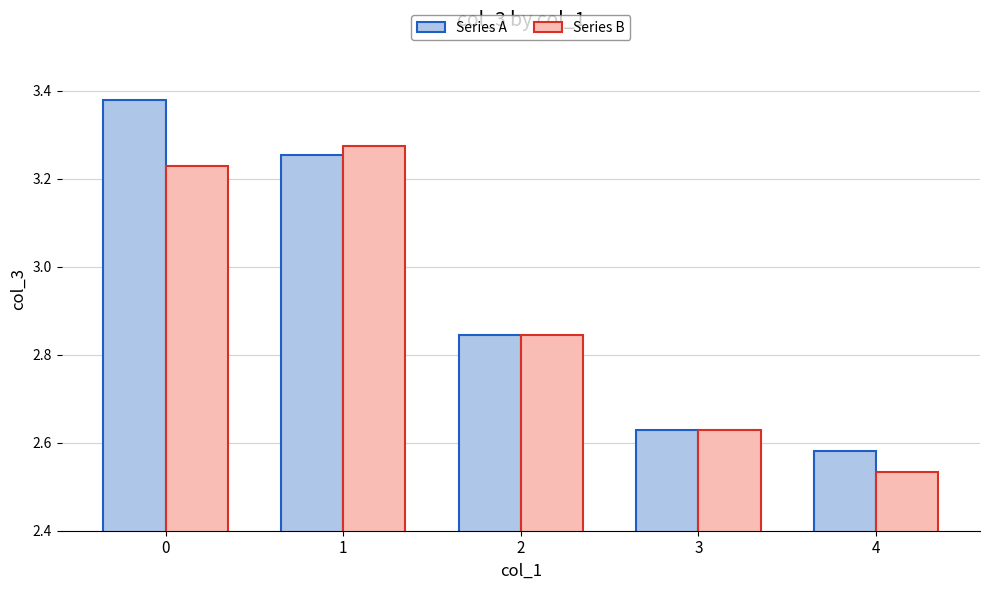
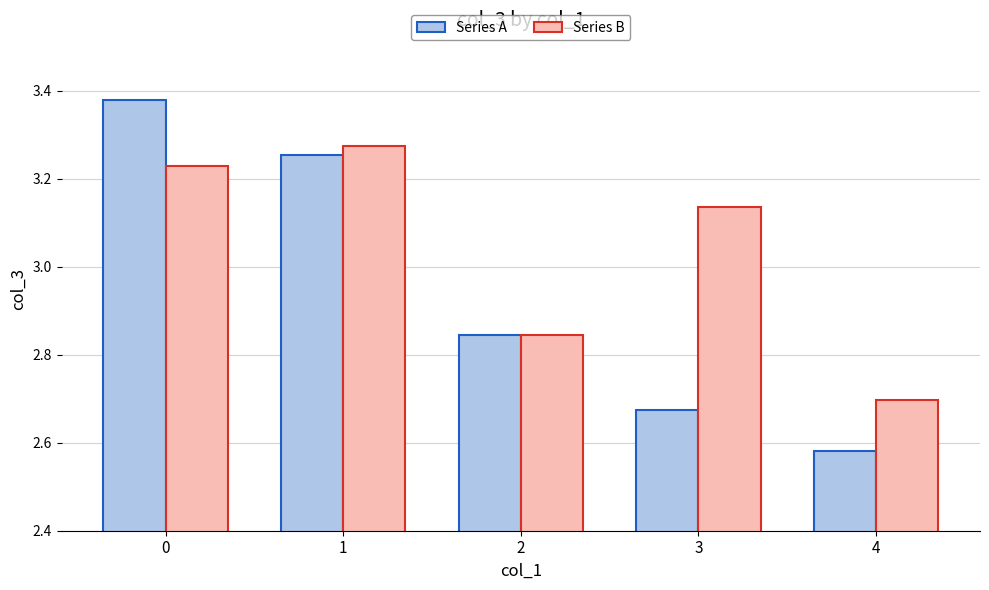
Series A, 3: 2.63 -> 2.68
Series B, 3: 2.63 -> 3.14
Series B, 4: 2.53 -> 2.70
